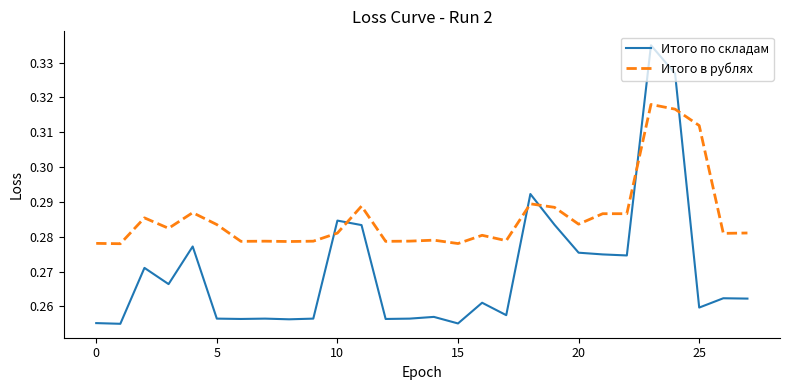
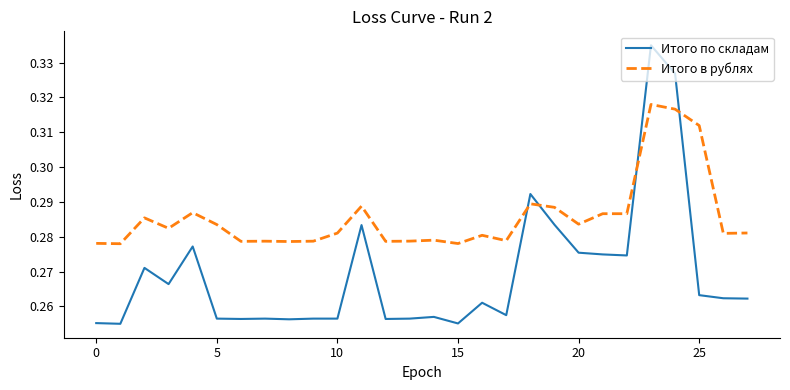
Итого по складам, 10: 0.285 -> 0.256
Итого по складам, 25: 0.260 -> 0.263
